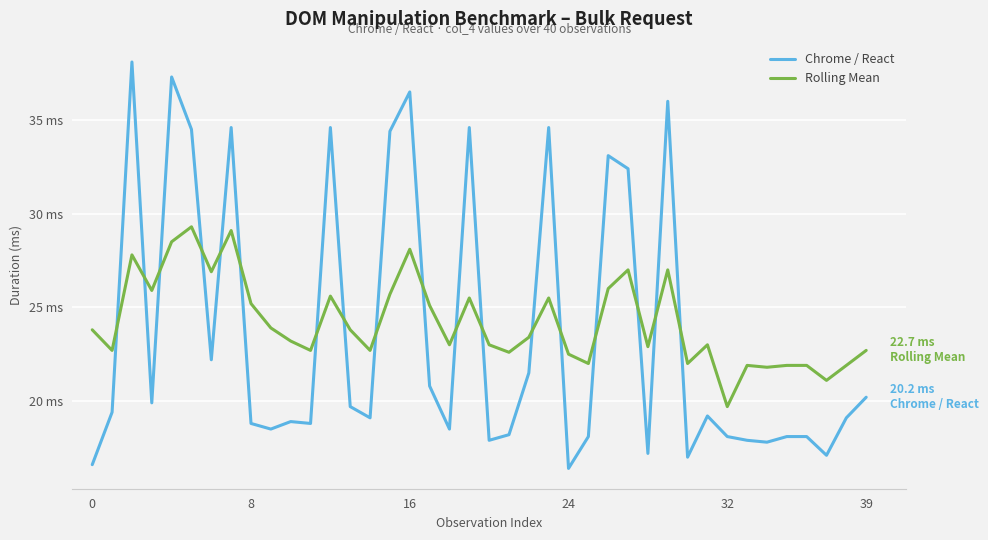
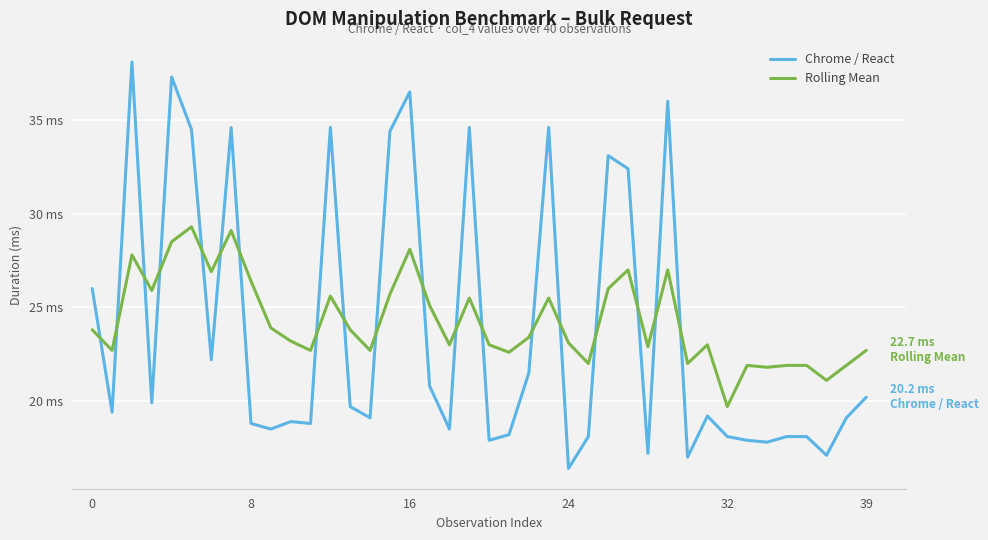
Chrome / React, 0: 16.6 ms -> 26.0 ms
Rolling Mean, 8: 25.2 ms -> 26.4 ms
Rolling Mean, 24: 22.5 ms -> 23.1 ms
